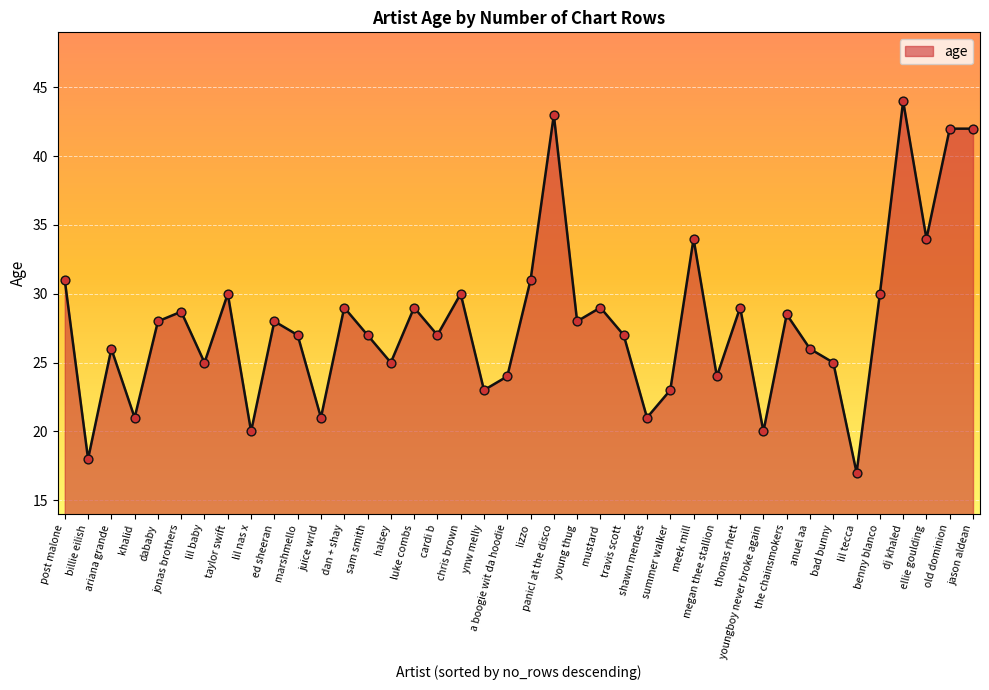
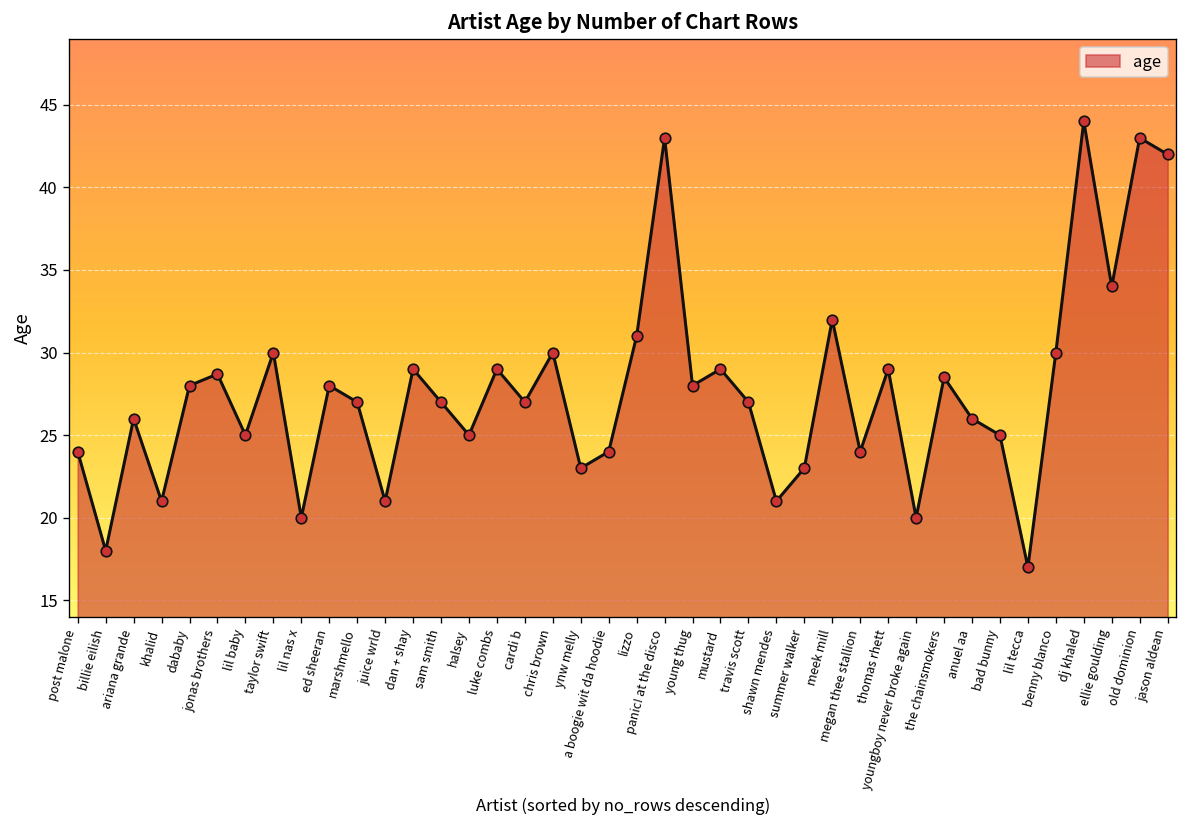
post malone: 31 -> 24
meek mill: 34 -> 32
old dominion: 42 -> 43
